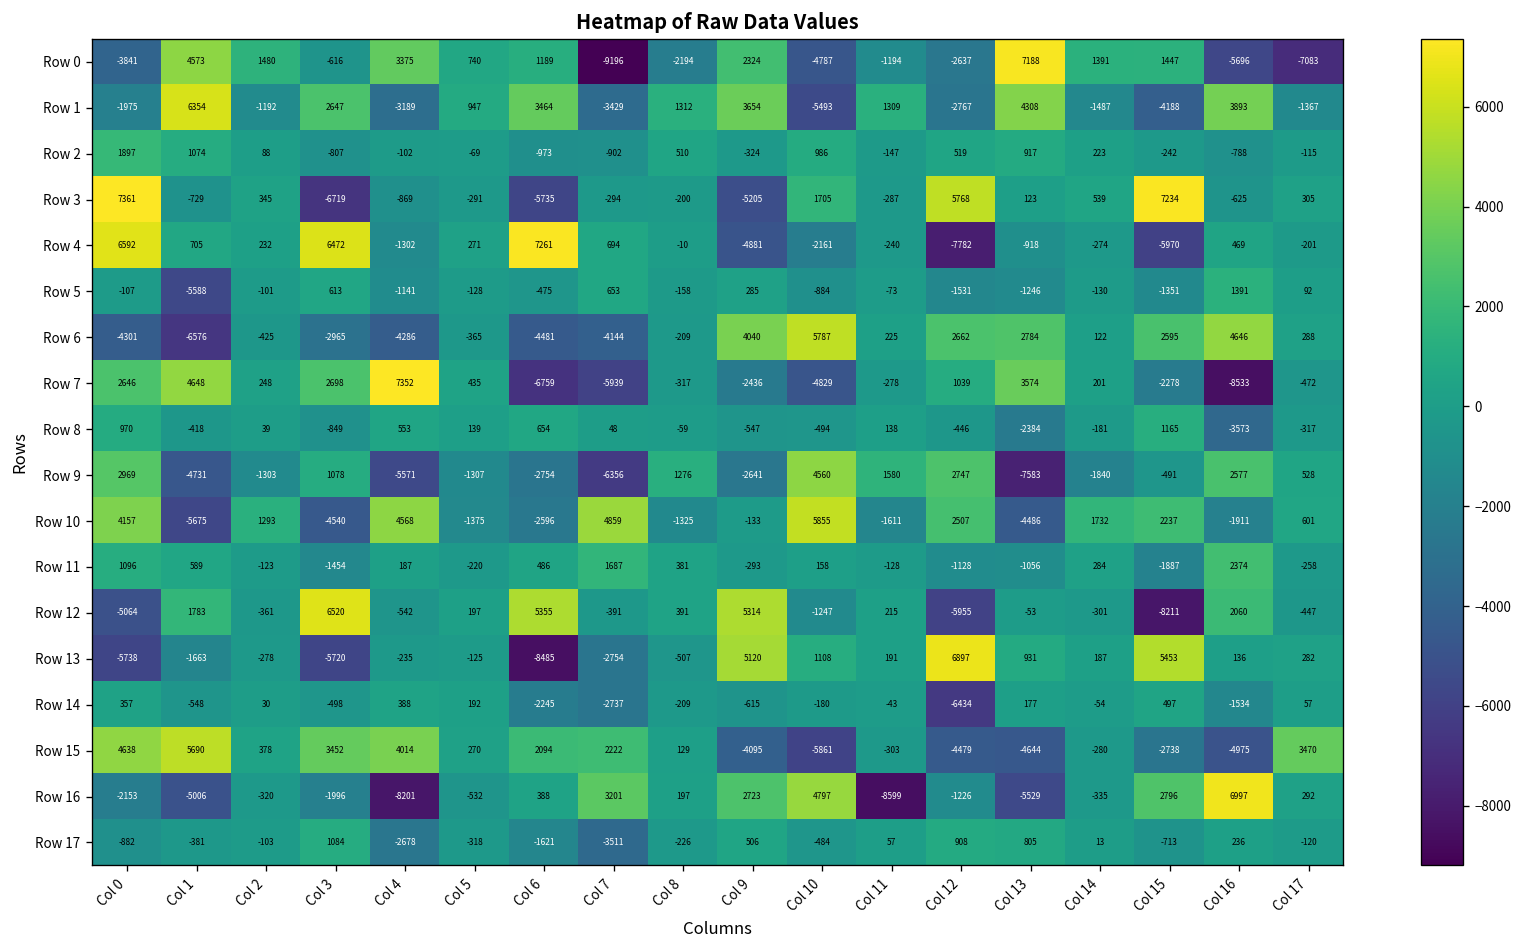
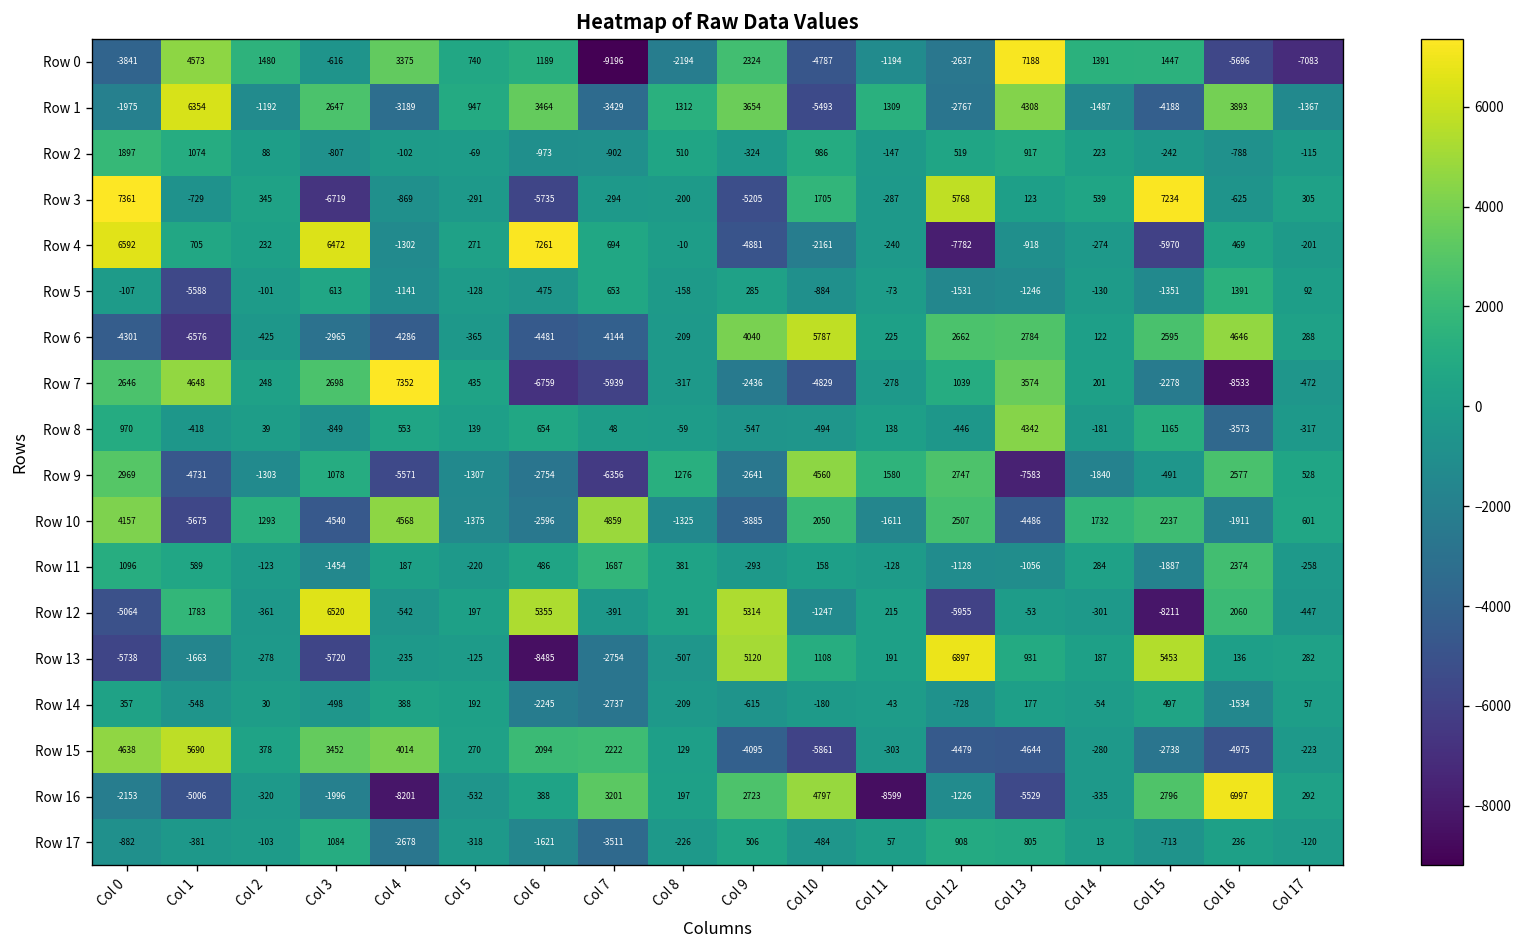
Row 8, Col 13: -2384 -> 4342
Row 10, Col 9: -133 -> -3885
Row 10, Col 10: 5855 -> 2050
Row 14, Col 12: -6434 -> -728
Row 15, Col 17: 3470 -> -223
